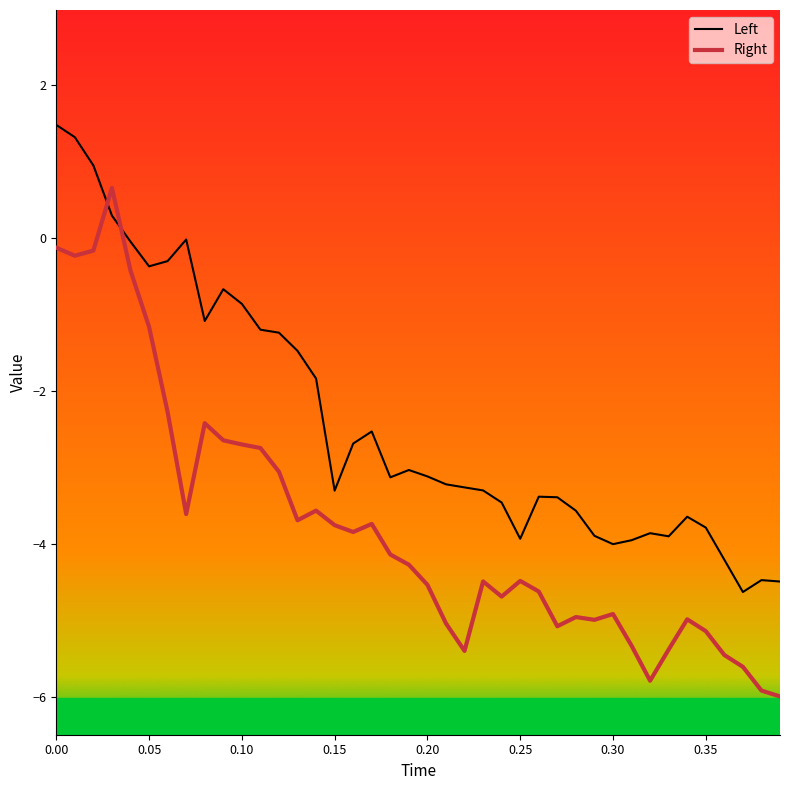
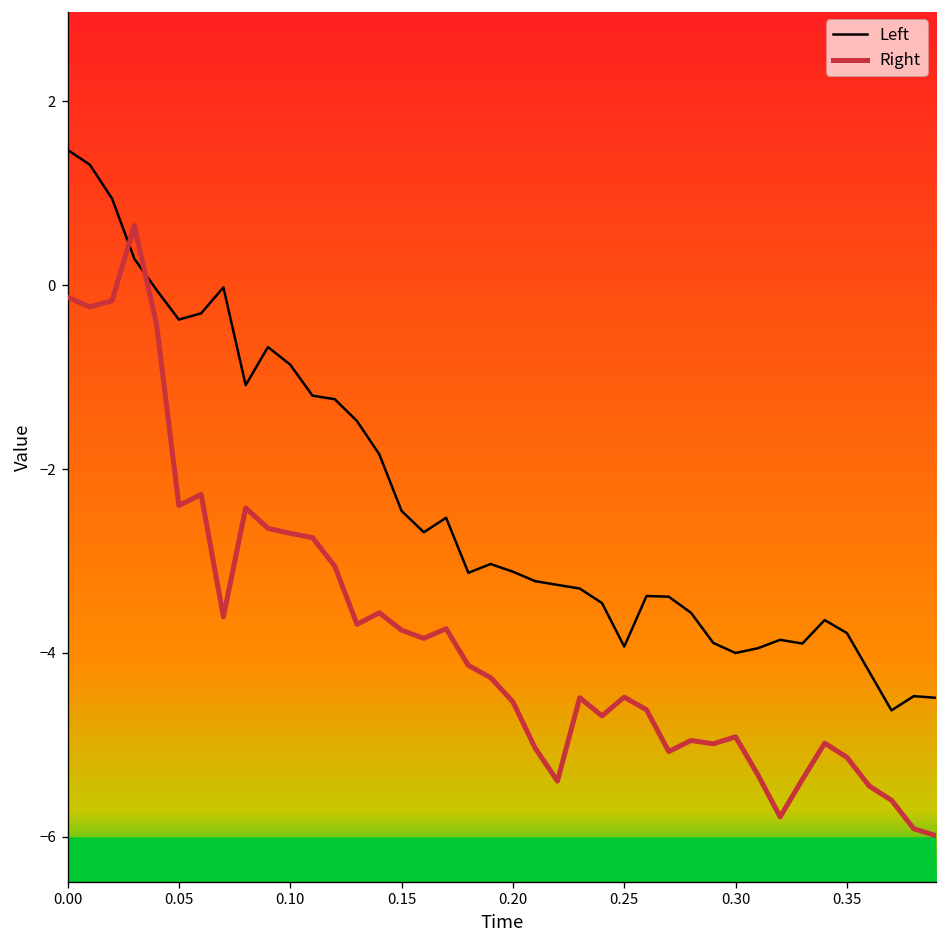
Right, 0.05: -1.2 -> -2.4
Left, 0.15: -3.3 -> -2.5
